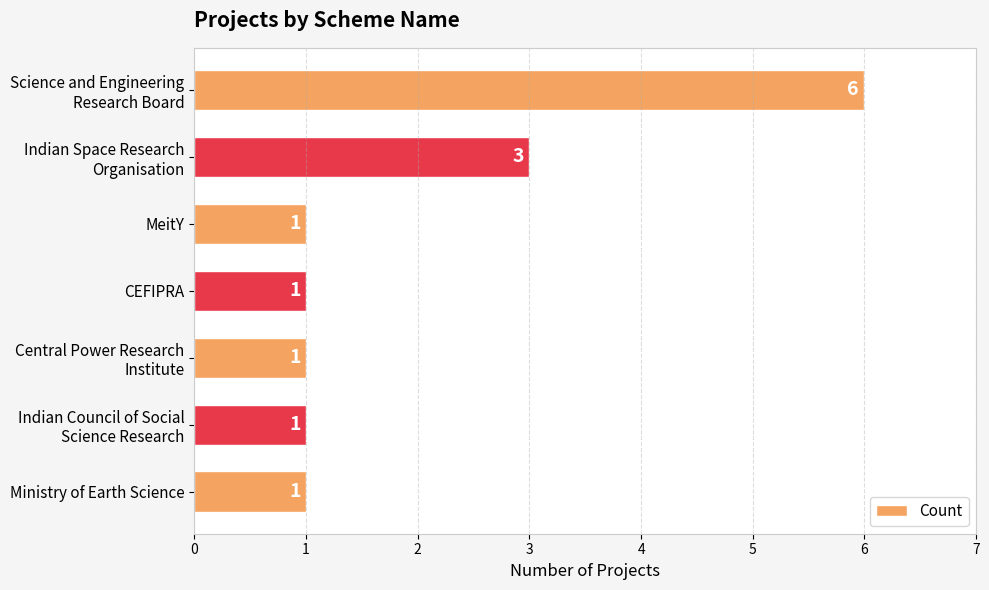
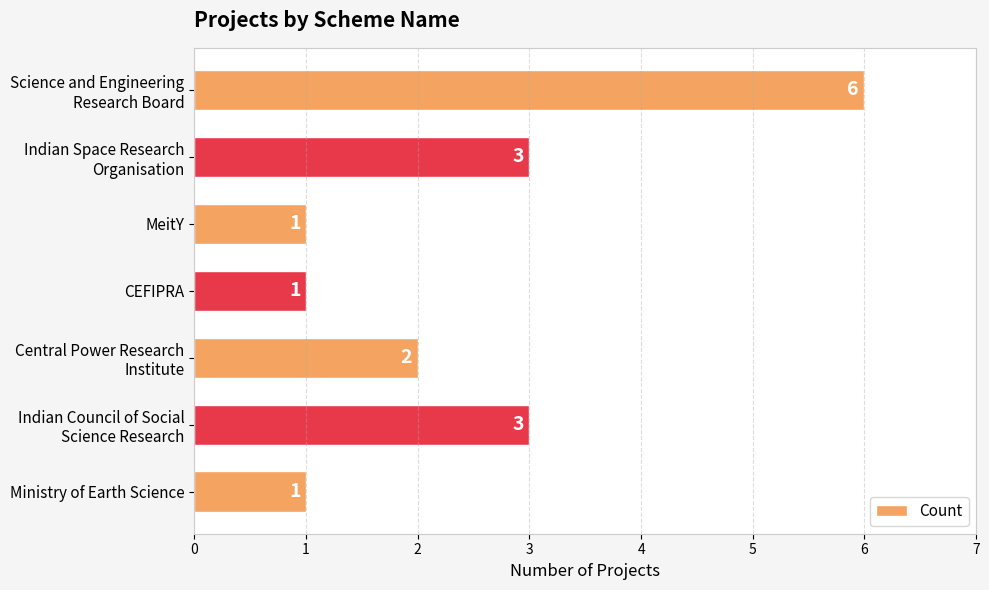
Central Power Research Institute: 1 -> 2
Indian Council of Social Science Research: 1 -> 3
